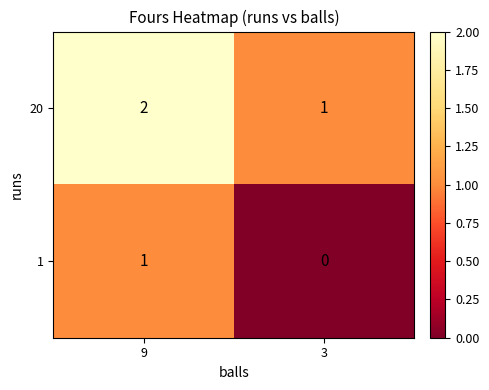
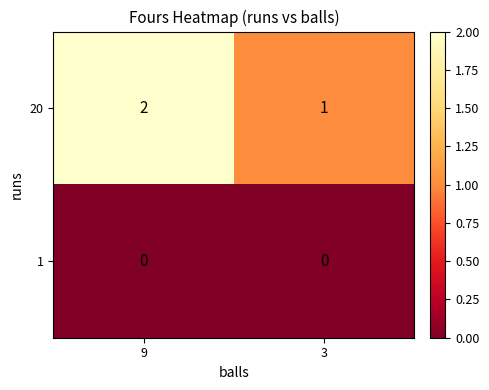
1, 9: 1 -> 0
